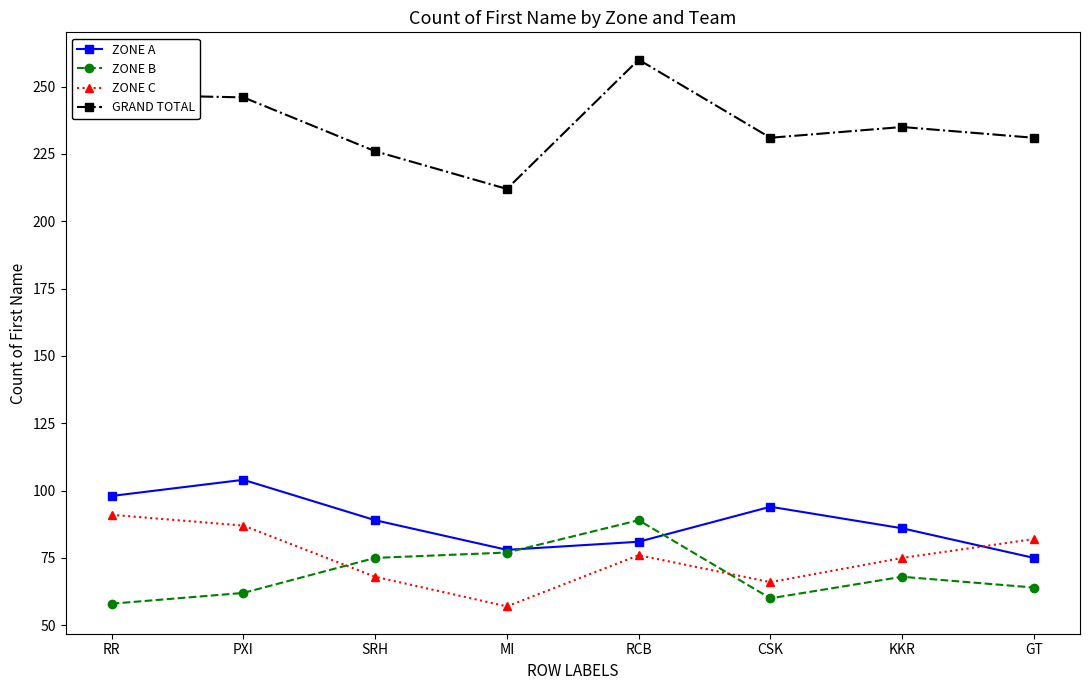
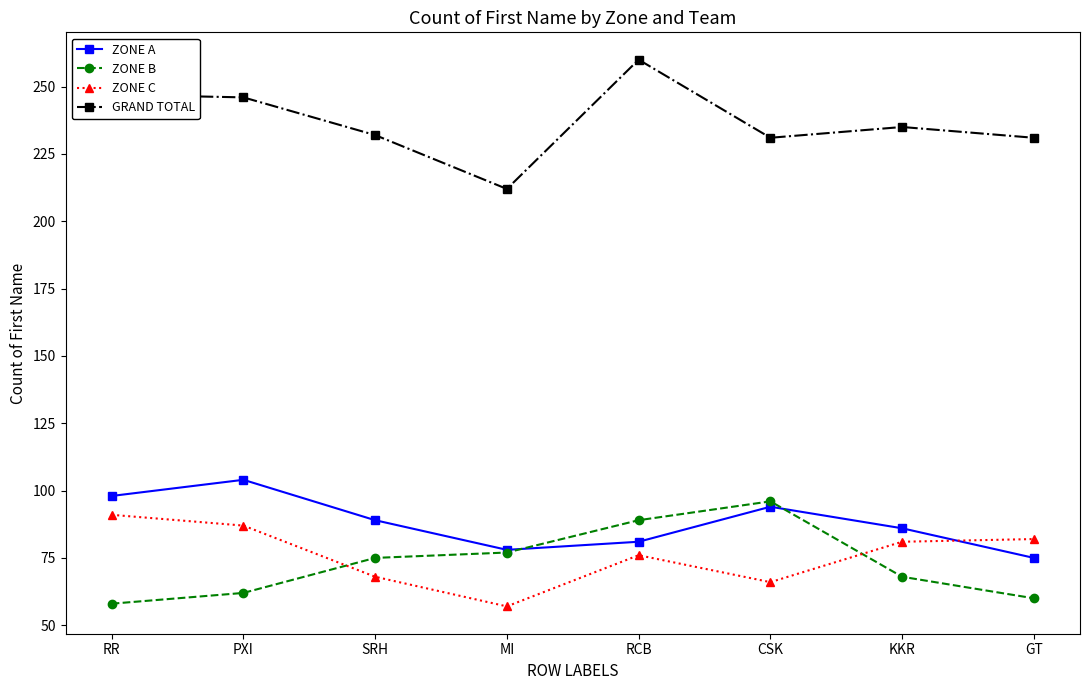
GRAND TOTAL, SRH: 226 -> 232
ZONE B, CSK: 60 -> 96
ZONE C, KKR: 75 -> 81
ZONE B, GT: 64 -> 60
